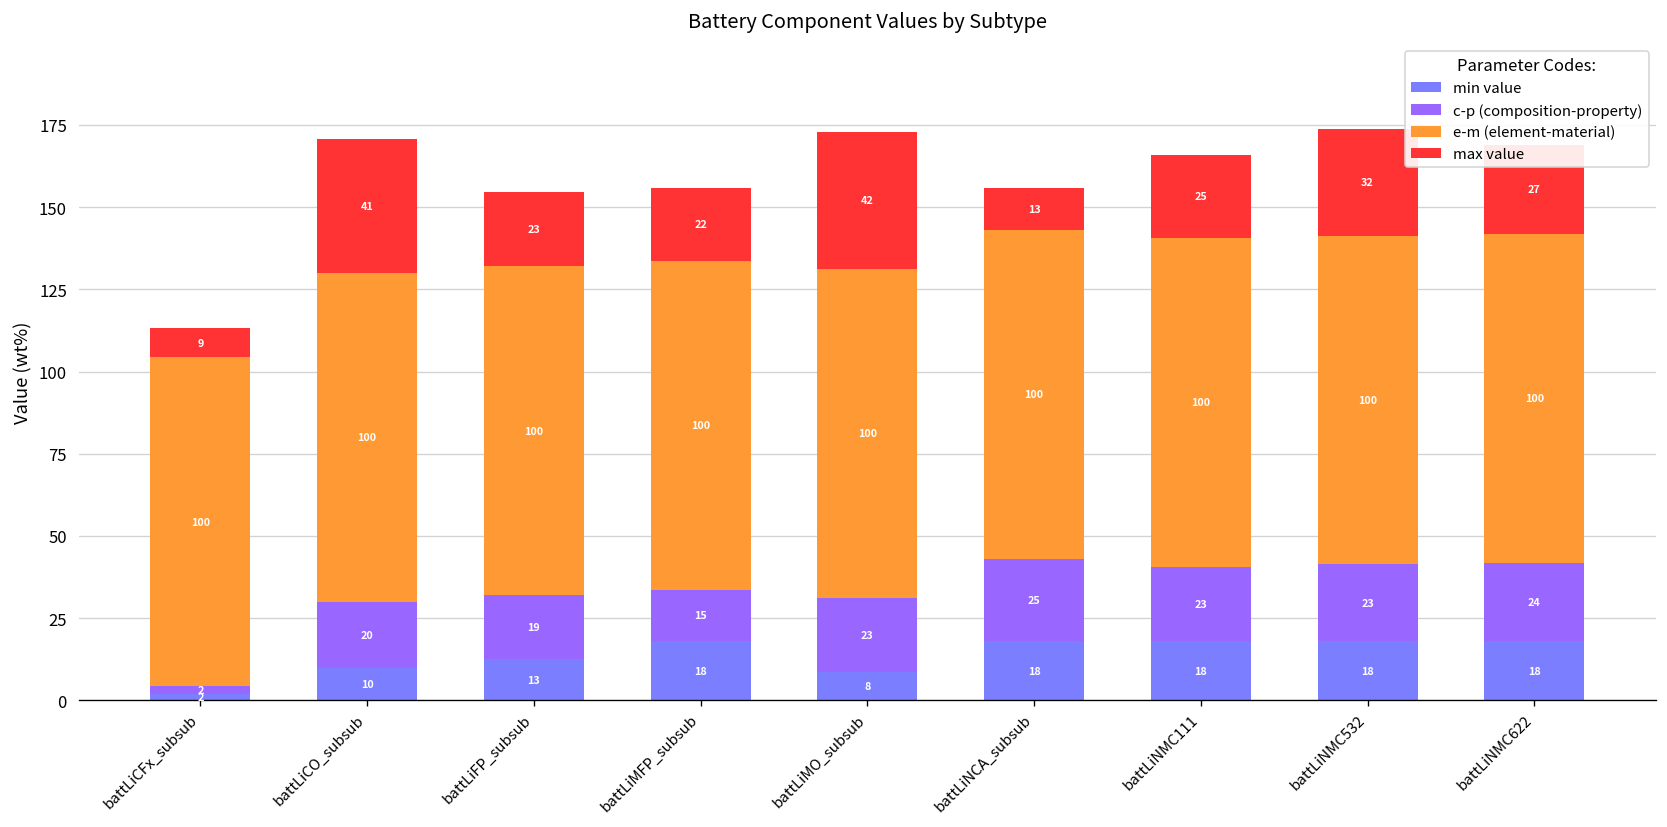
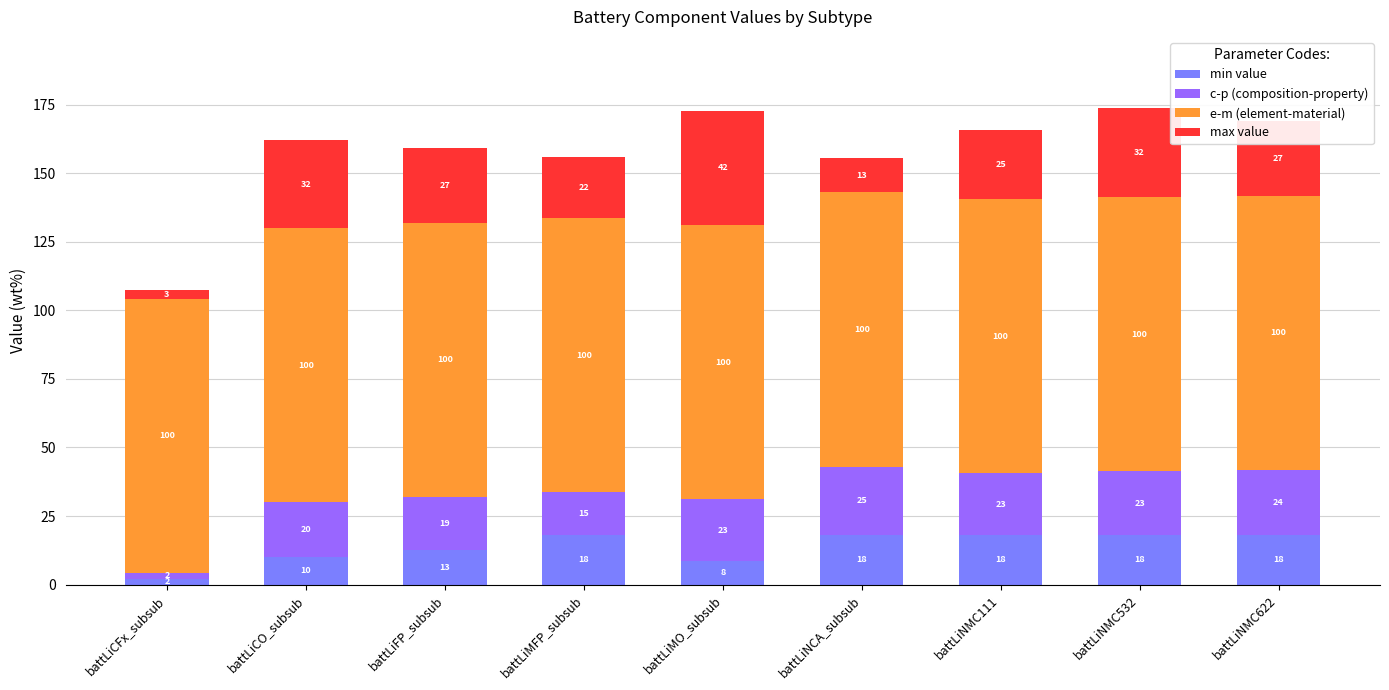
max value, battLiCFx_subsub: 9 -> 3
max value, battLiCO_subsub: 41 -> 32
max value, battLiFP_subsub: 23 -> 27
